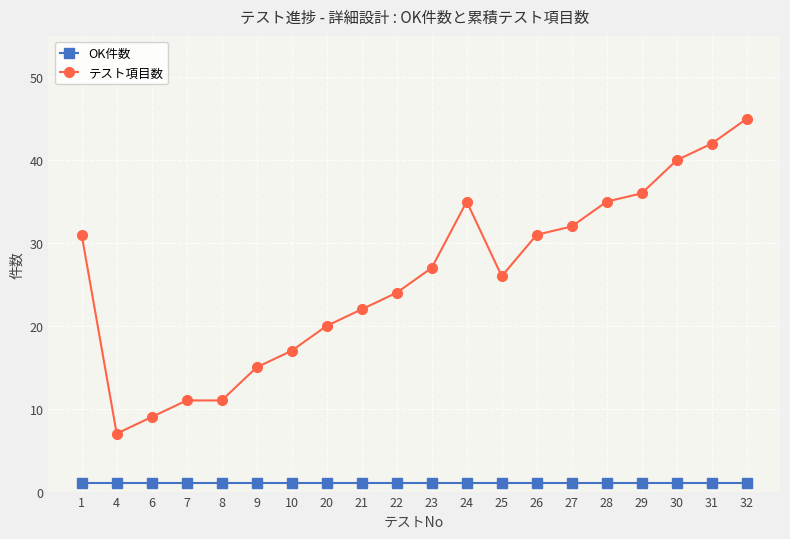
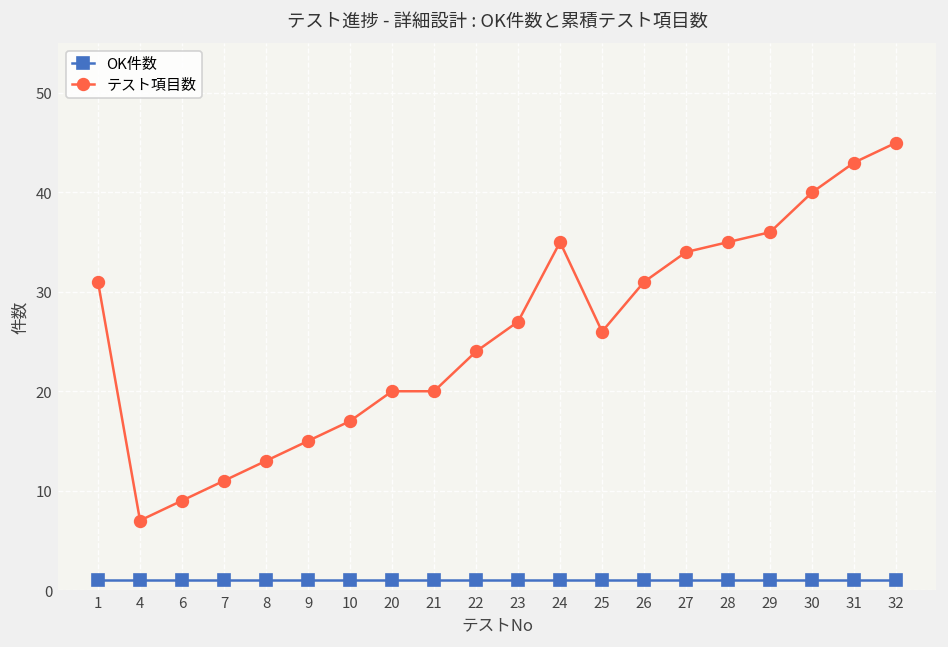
テスト項目数, 8: 11 -> 13
テスト項目数, 21: 22 -> 20
テスト項目数, 27: 32 -> 34
テスト項目数, 31: 42 -> 43
